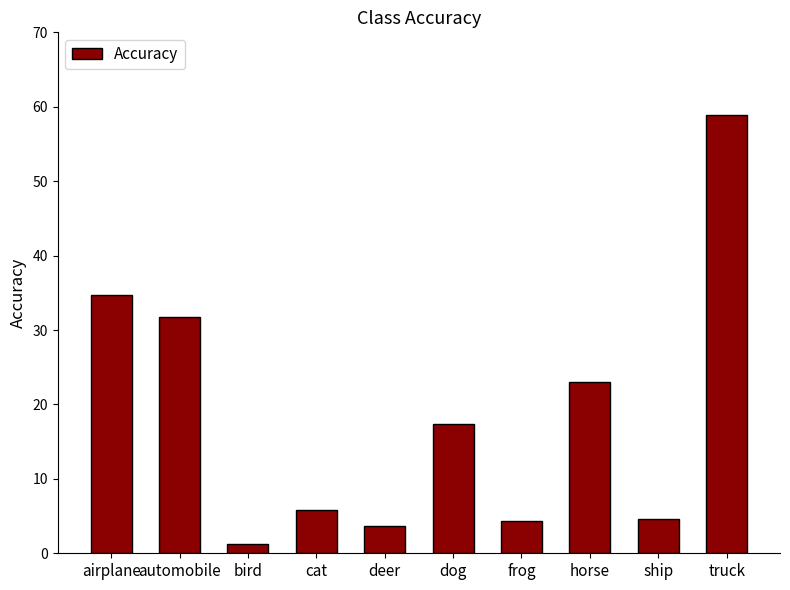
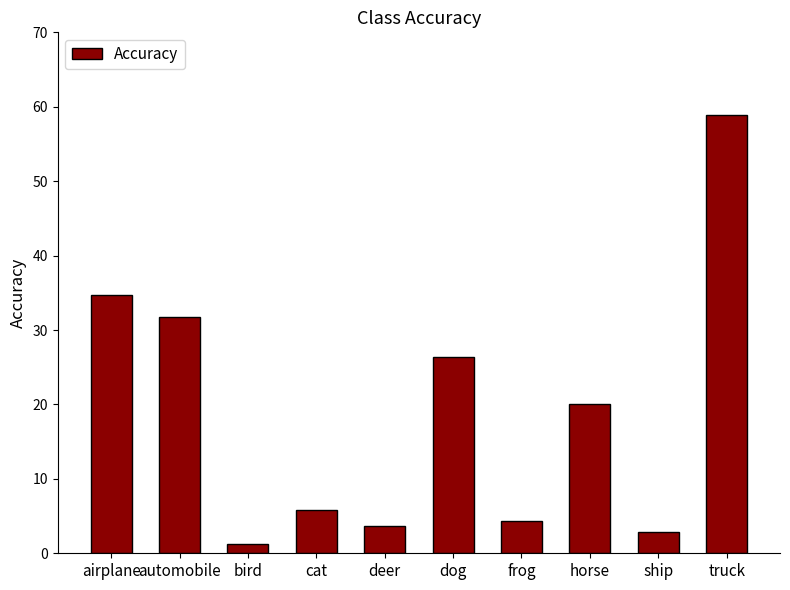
dog: 17 -> 26
horse: 23 -> 20
ship: 5 -> 3
